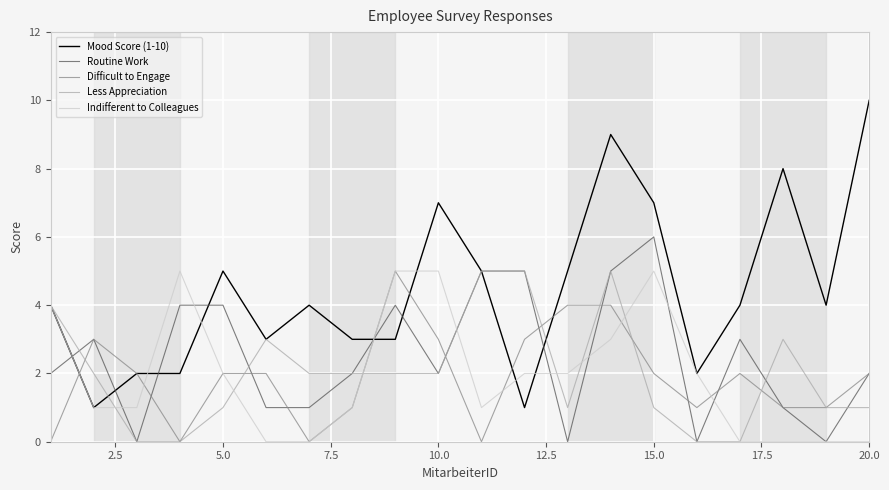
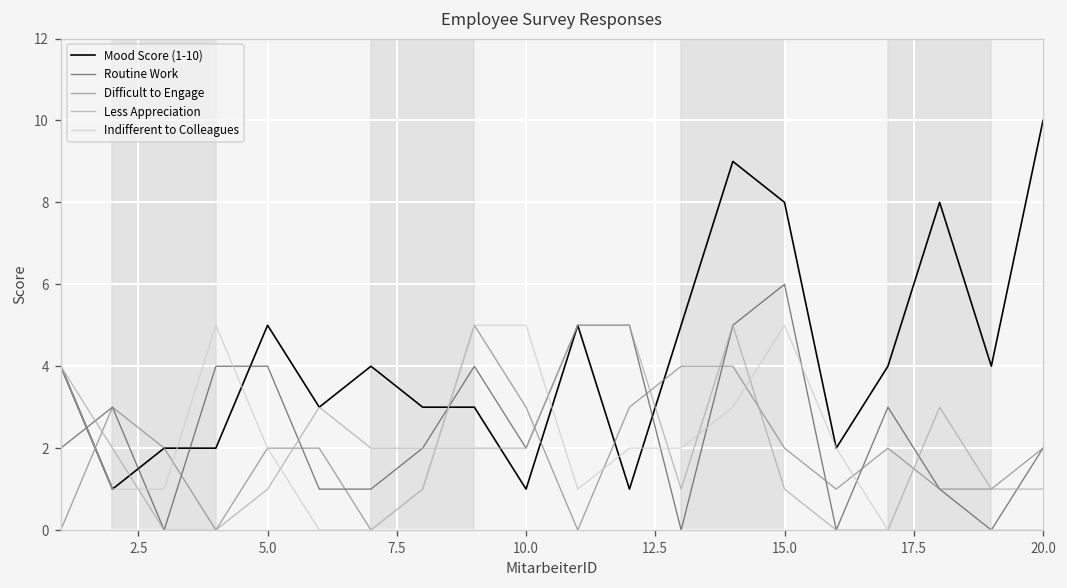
Mood Score (1-10), 10.0: 7 -> 1
Mood Score (1-10), 15.0: 7 -> 8
